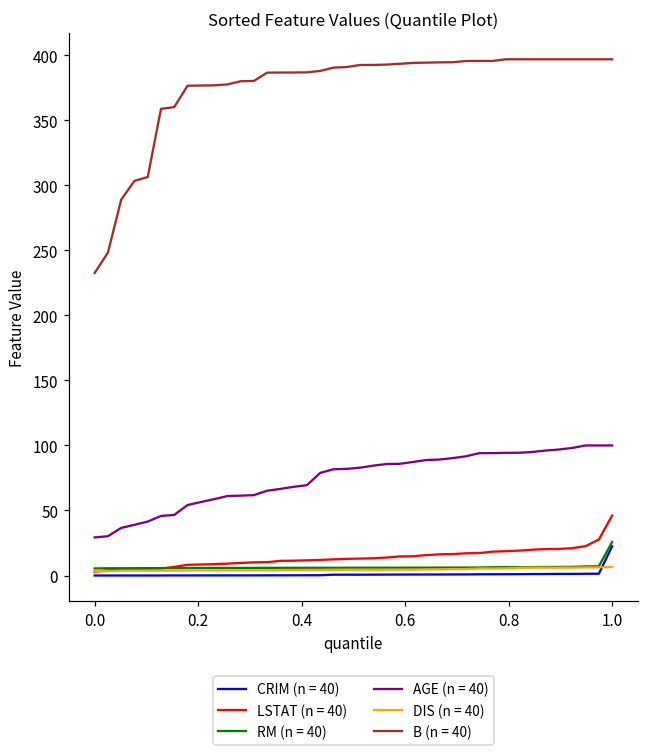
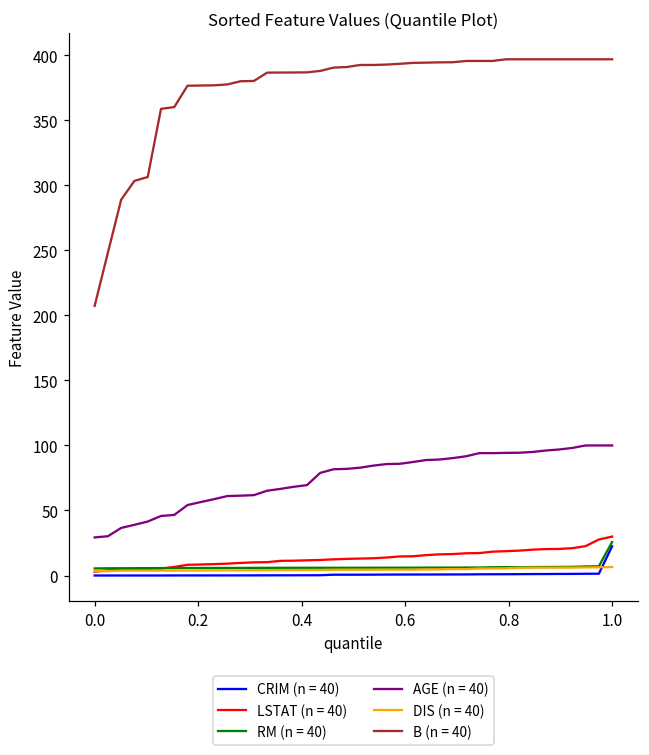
B (n = 40), 0.0: 233 -> 207
LSTAT (n = 40), 1.0: 46 -> 30
